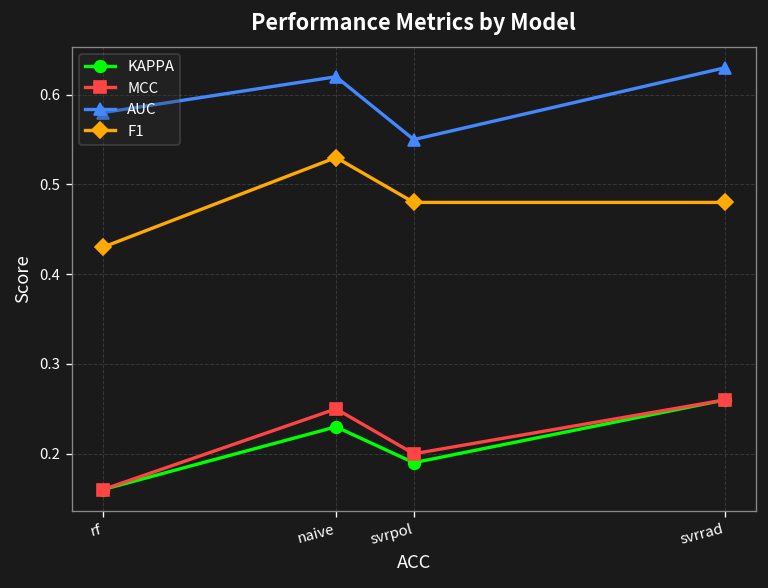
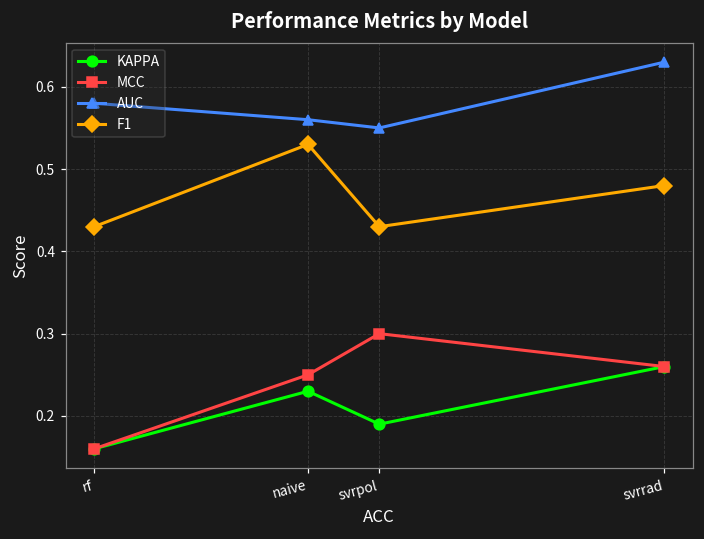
AUC, naive: 0.62 -> 0.56
MCC, svrpol: 0.2 -> 0.3
F1, svrpol: 0.48 -> 0.43
